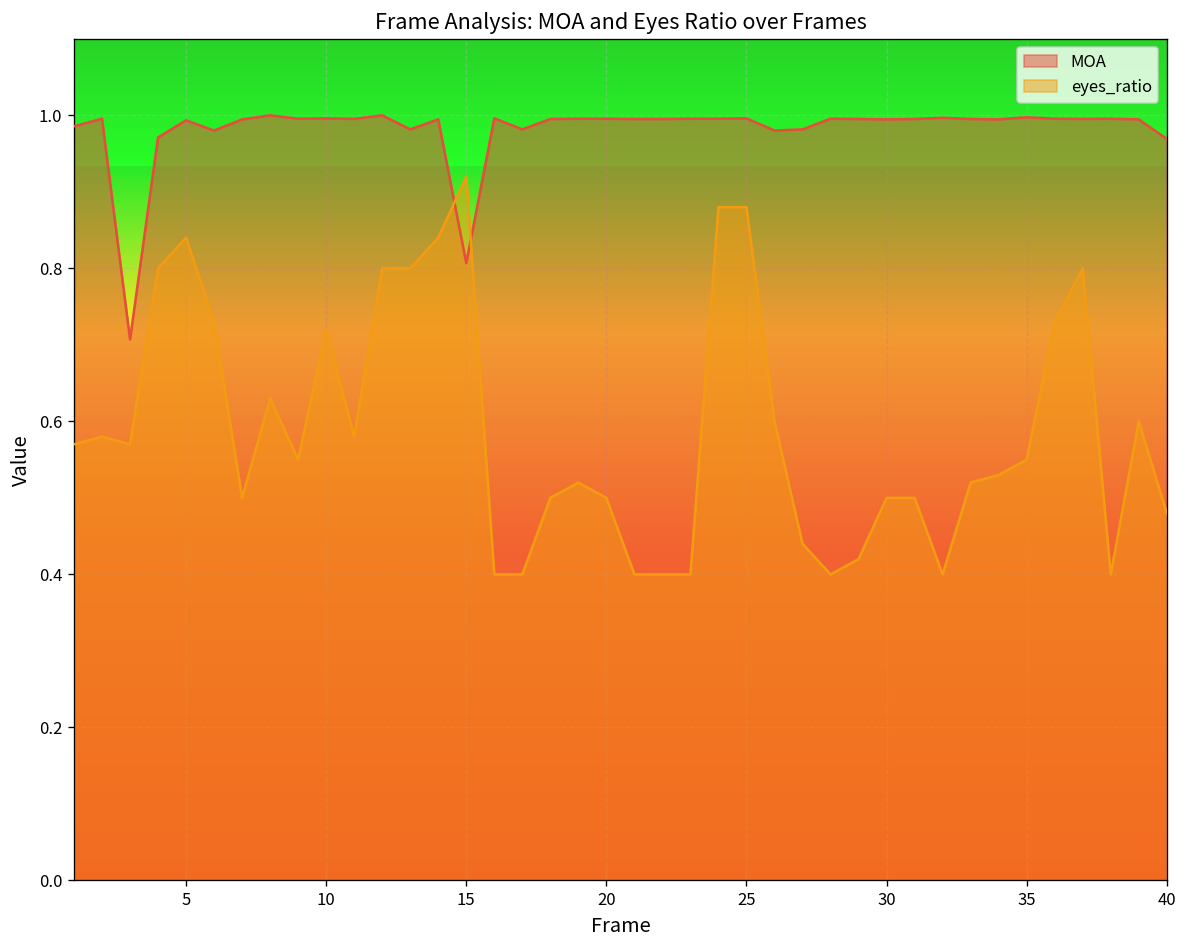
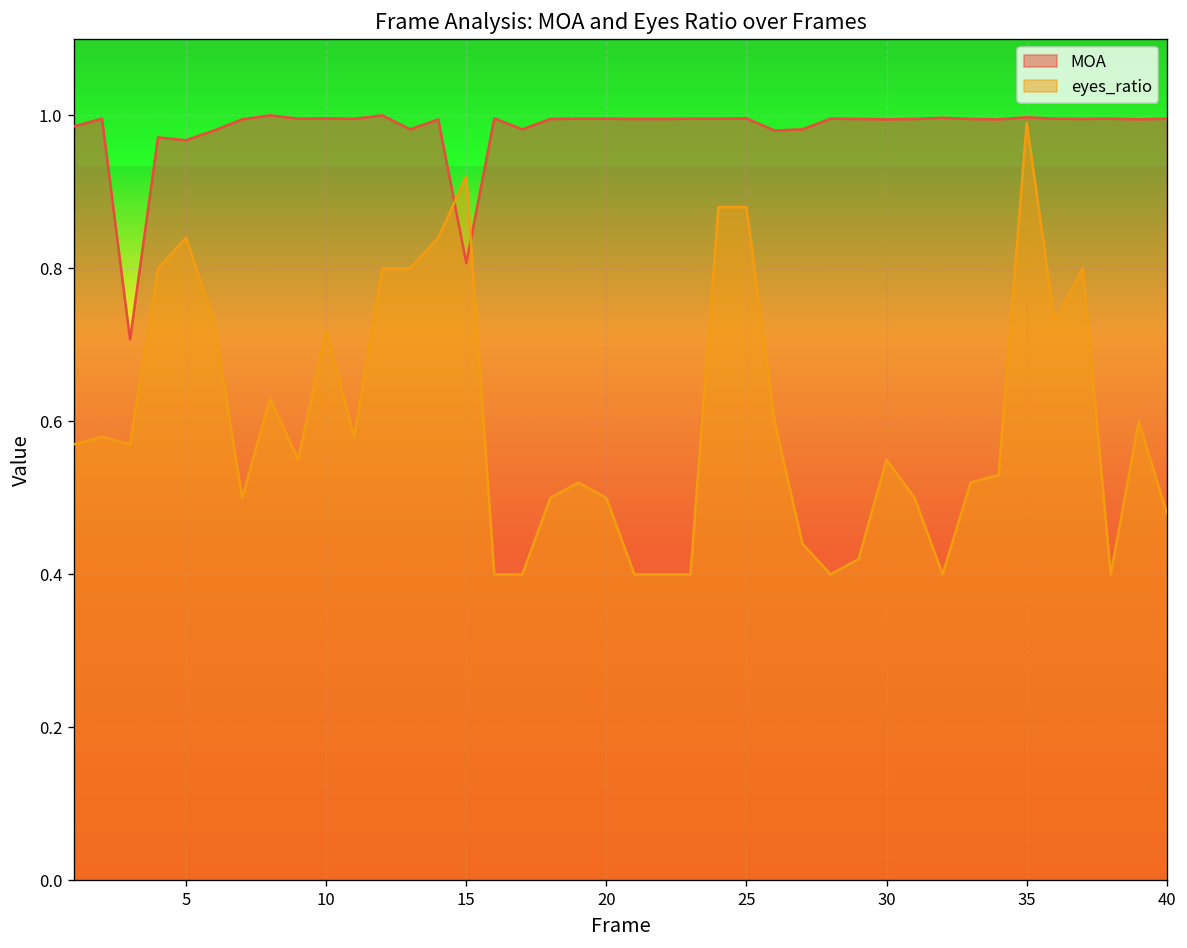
MOA, 5: 0.99 -> 0.97
eyes_ratio, 30: 0.50 -> 0.55
eyes_ratio, 35: 0.55 -> 0.99
MOA, 40: 0.97 -> 1.00
